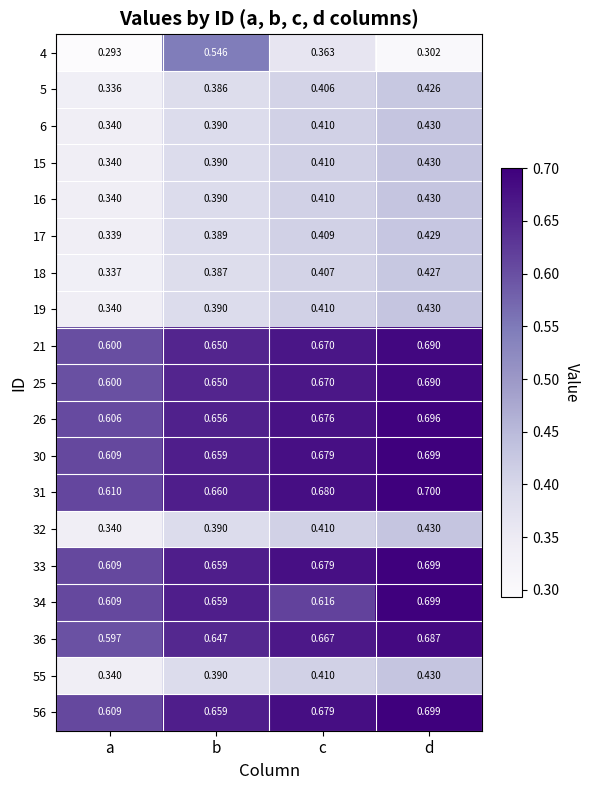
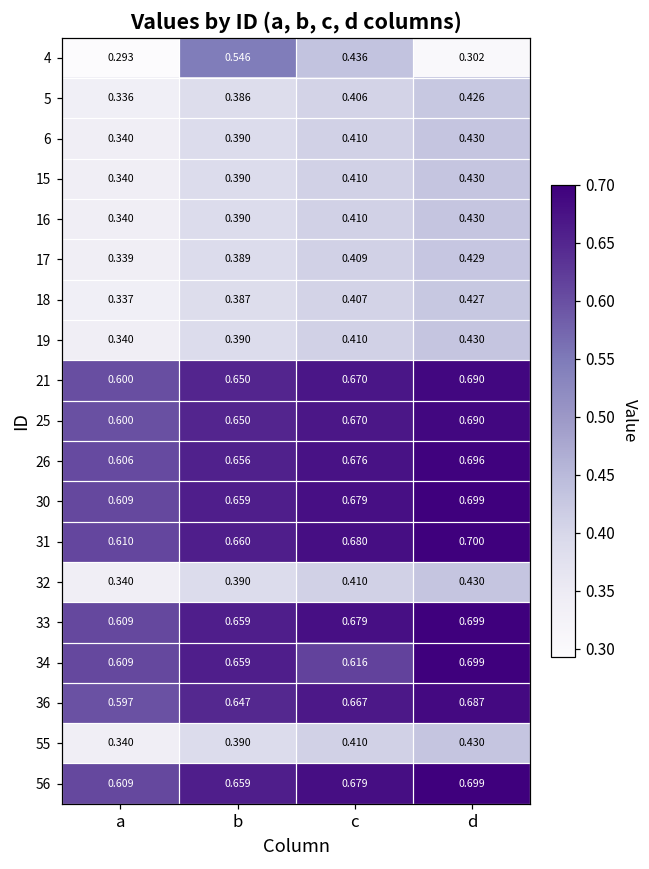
4, c: 0.363 -> 0.436
